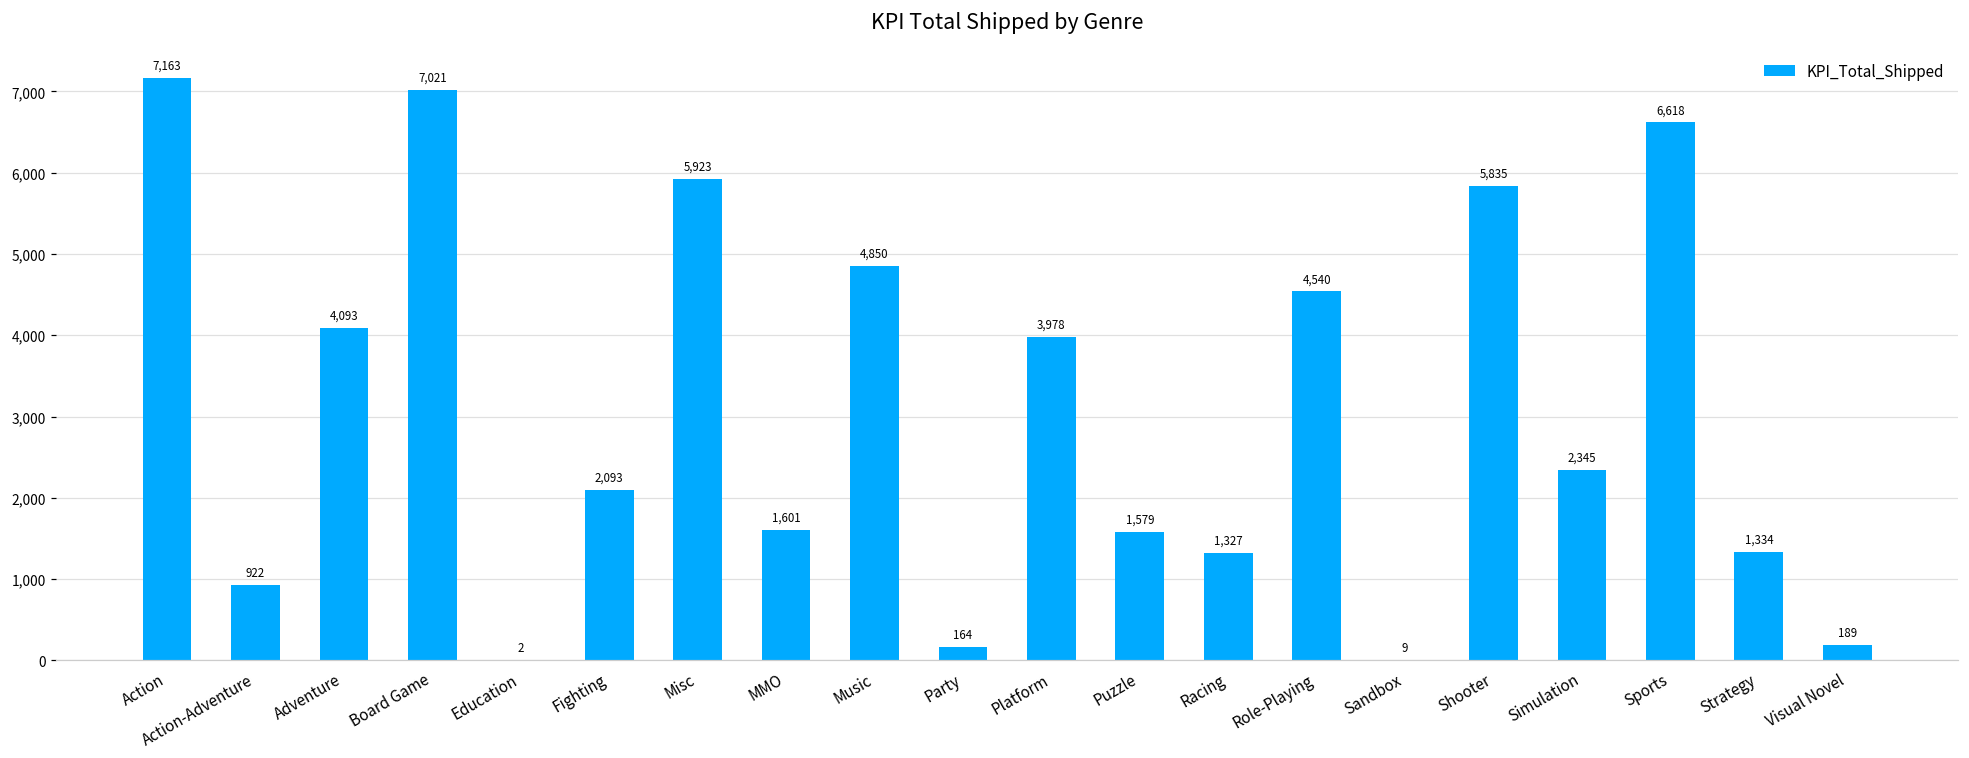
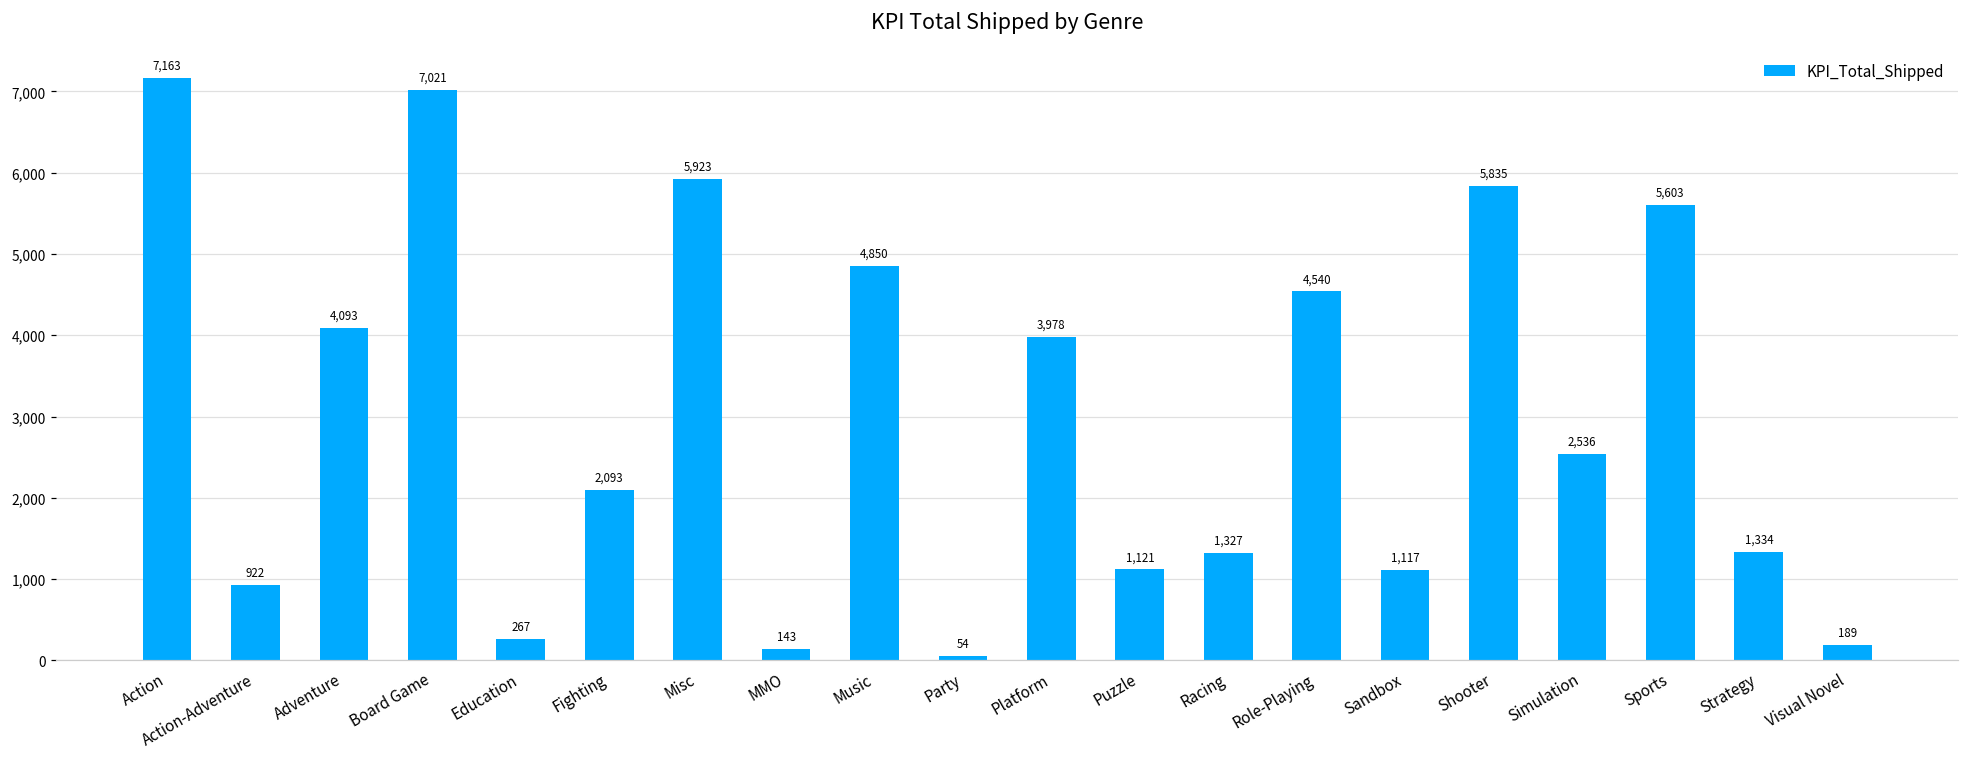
Education: 2 -> 267
MMO: 1,601 -> 143
Party: 164 -> 54
Puzzle: 1,579 -> 1,121
Sandbox: 9 -> 1,117
Simulation: 2,345 -> 2,536
Sports: 6,618 -> 5,603
